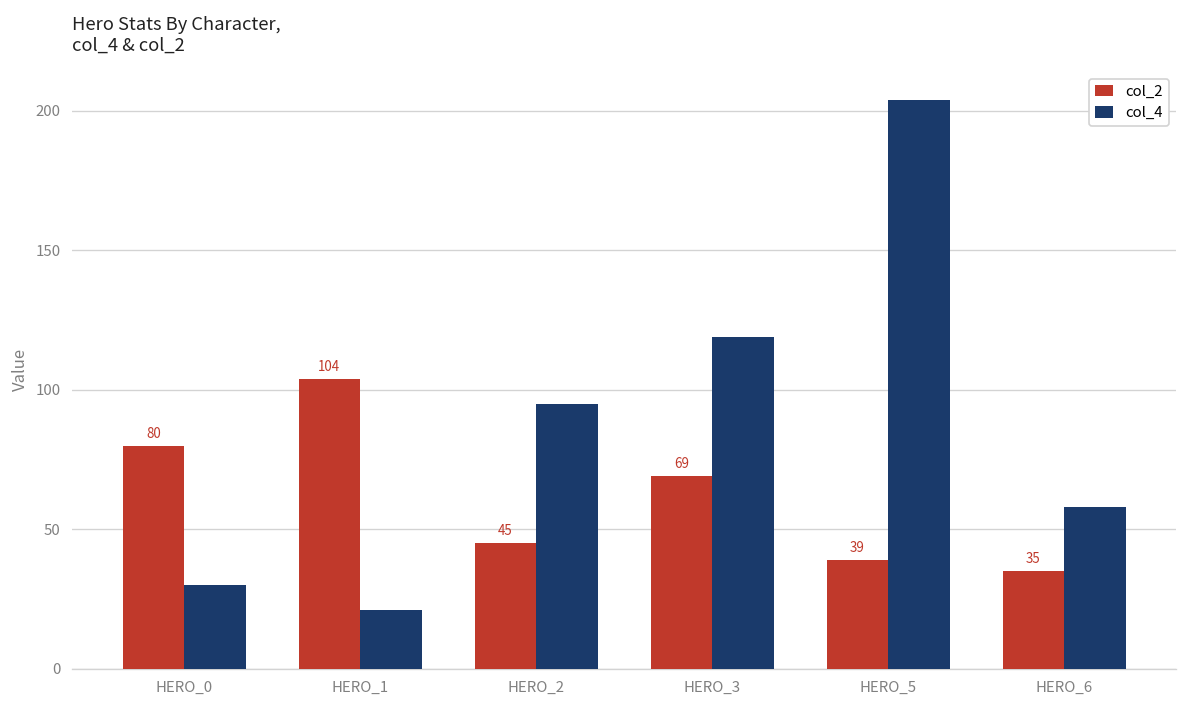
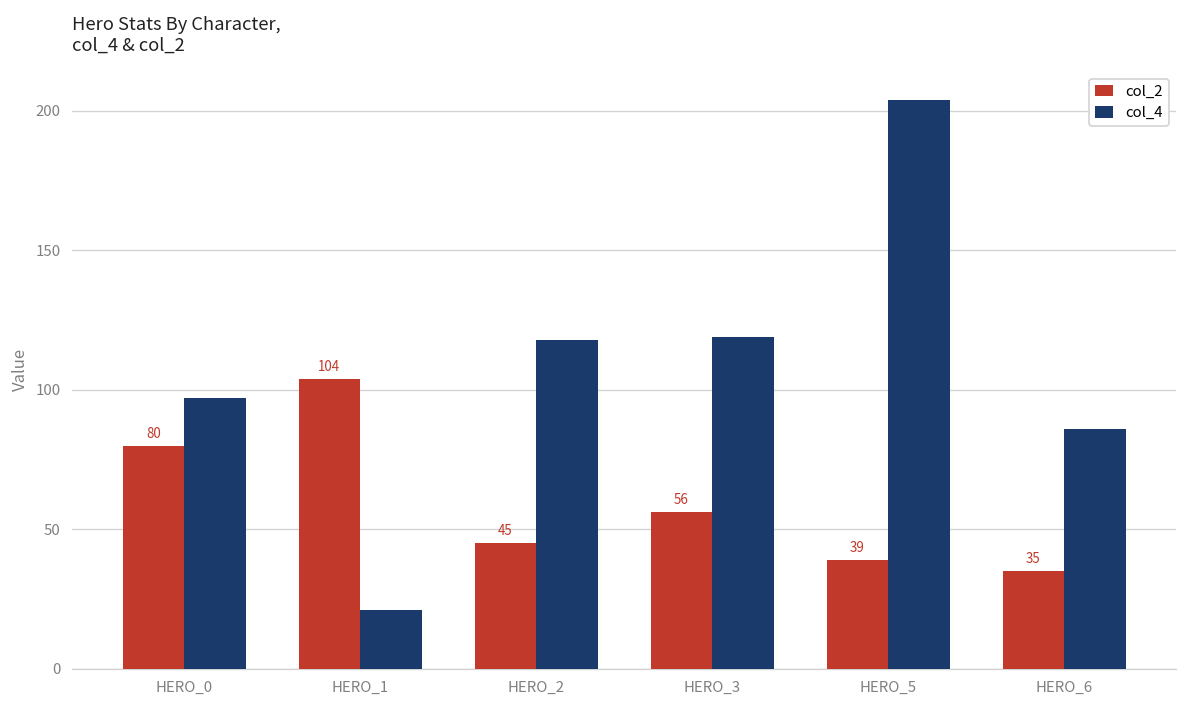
col_4, HERO_0: 30 -> 97
col_4, HERO_2: 95 -> 118
col_2, HERO_3: 69 -> 56
col_4, HERO_6: 58 -> 86
